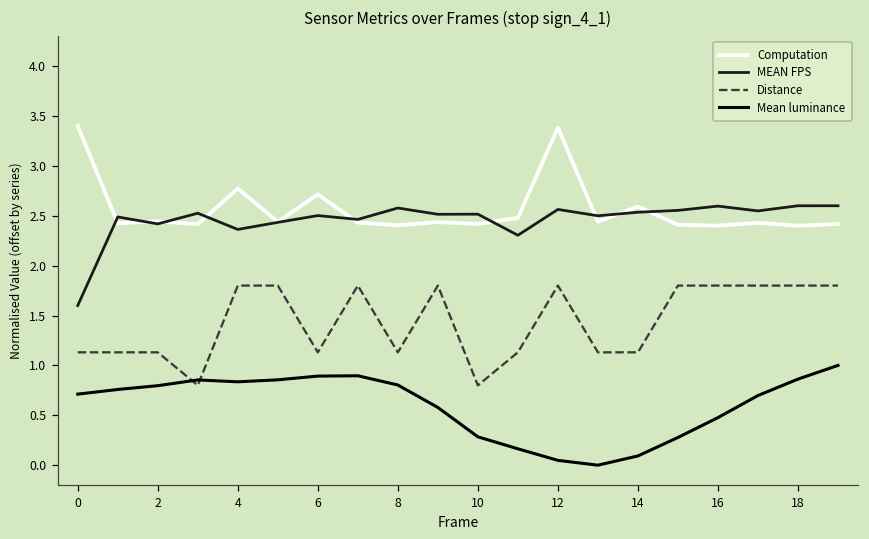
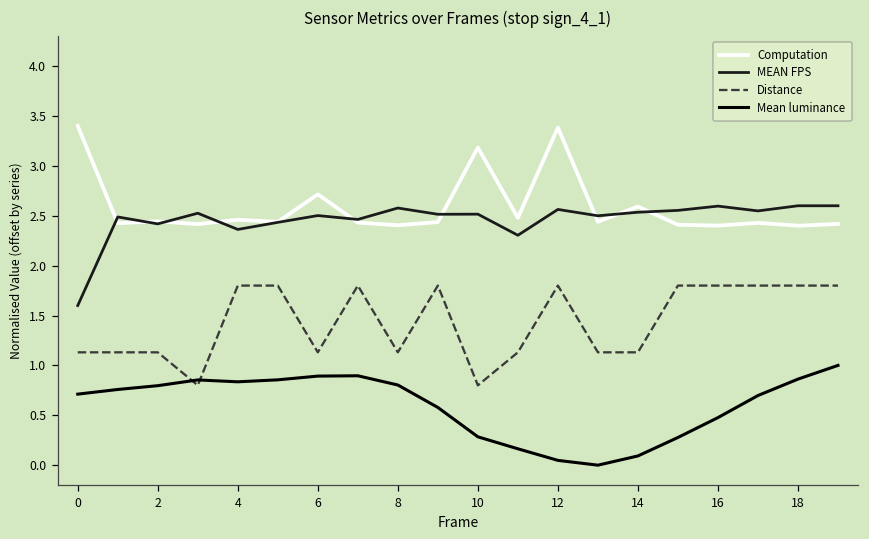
Computation, 4: 2.8 -> 2.5
Computation, 10: 2.4 -> 3.2
